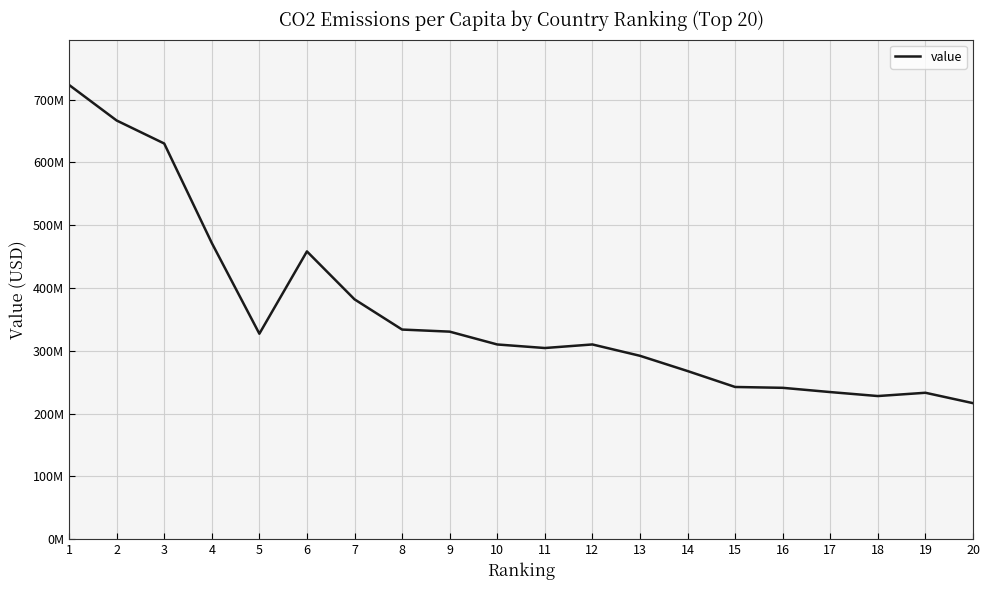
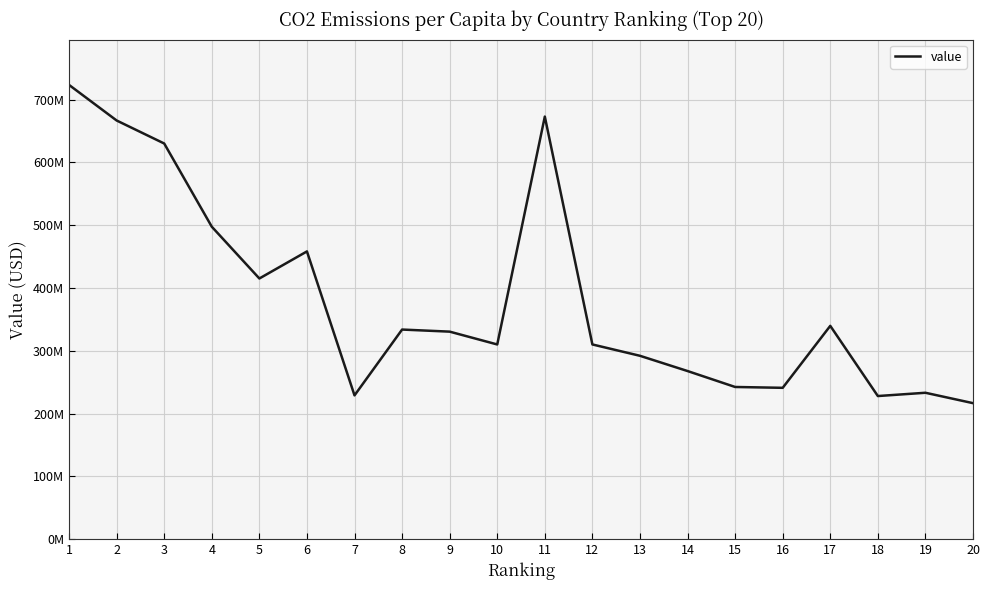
4: 470000000 -> 500000000
5: 330000000 -> 420000000
7: 380000000 -> 230000000
11: 300000000 -> 670000000
17: 230000000 -> 340000000
